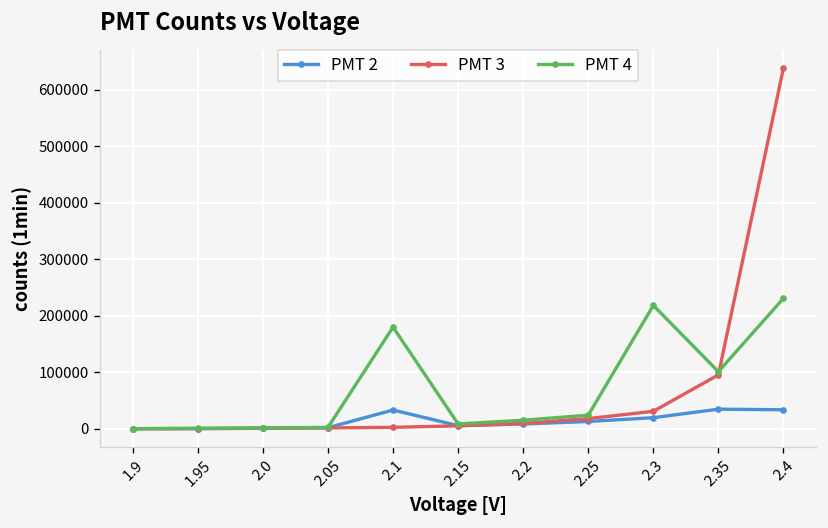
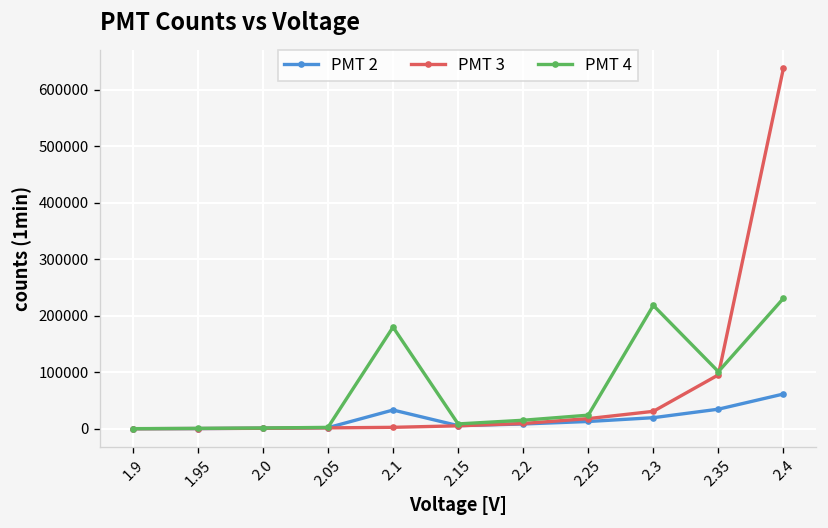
PMT 2, 2.4: 30000 -> 60000
